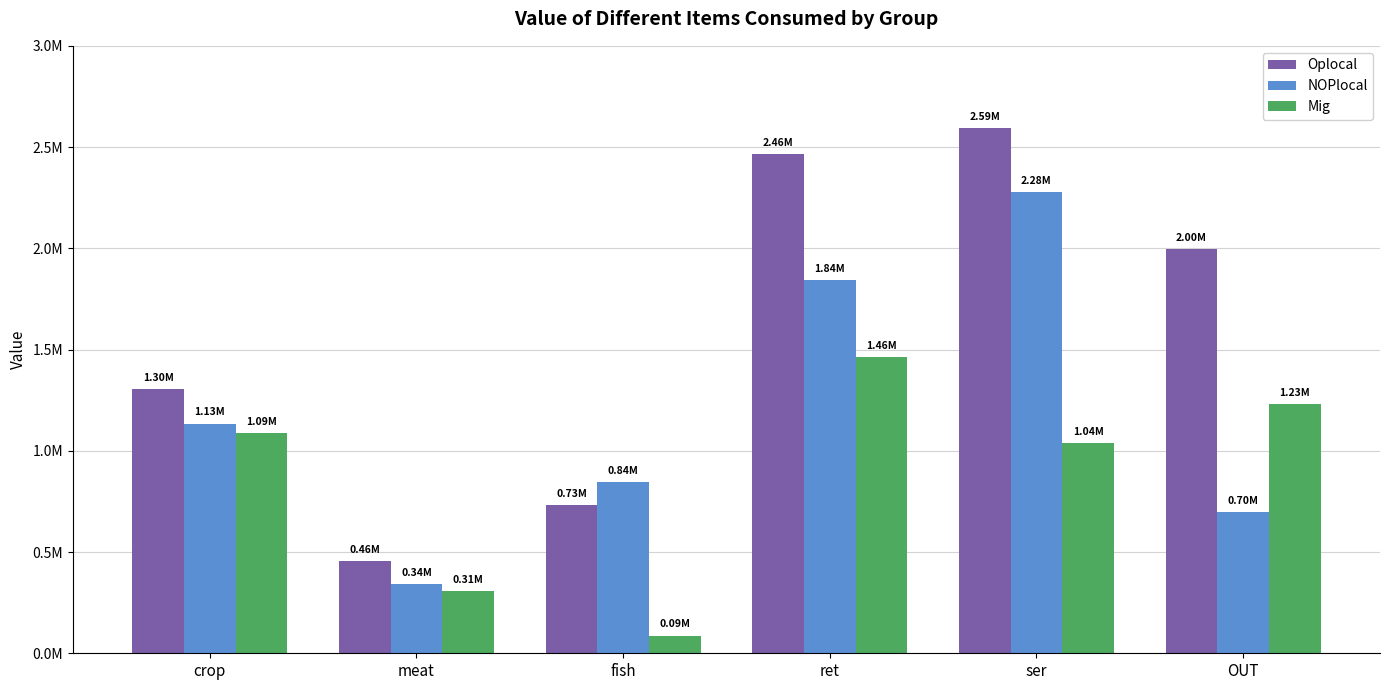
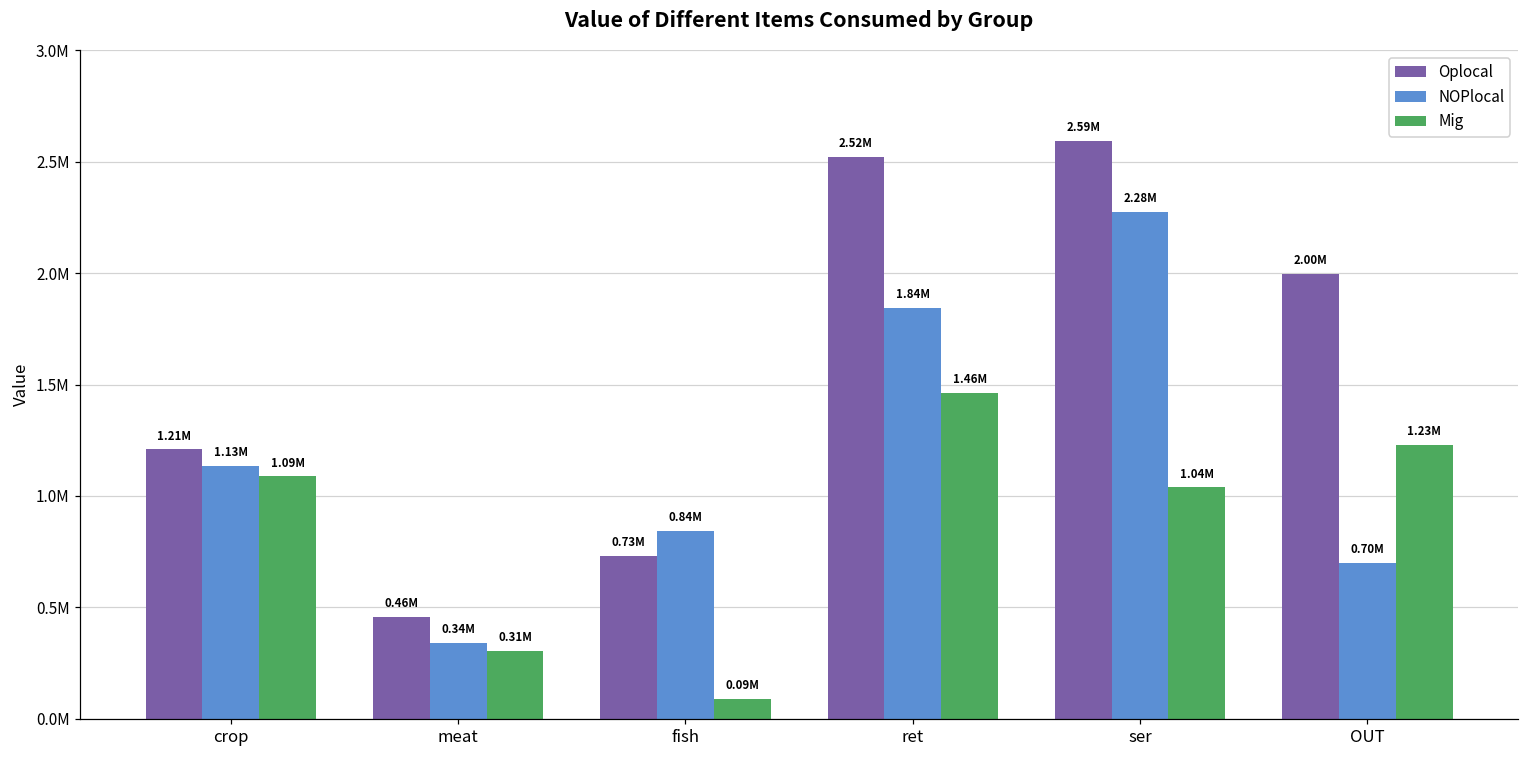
Oplocal, crop: 1.30M -> 1.21M
Oplocal, ret: 2.46M -> 2.52M
